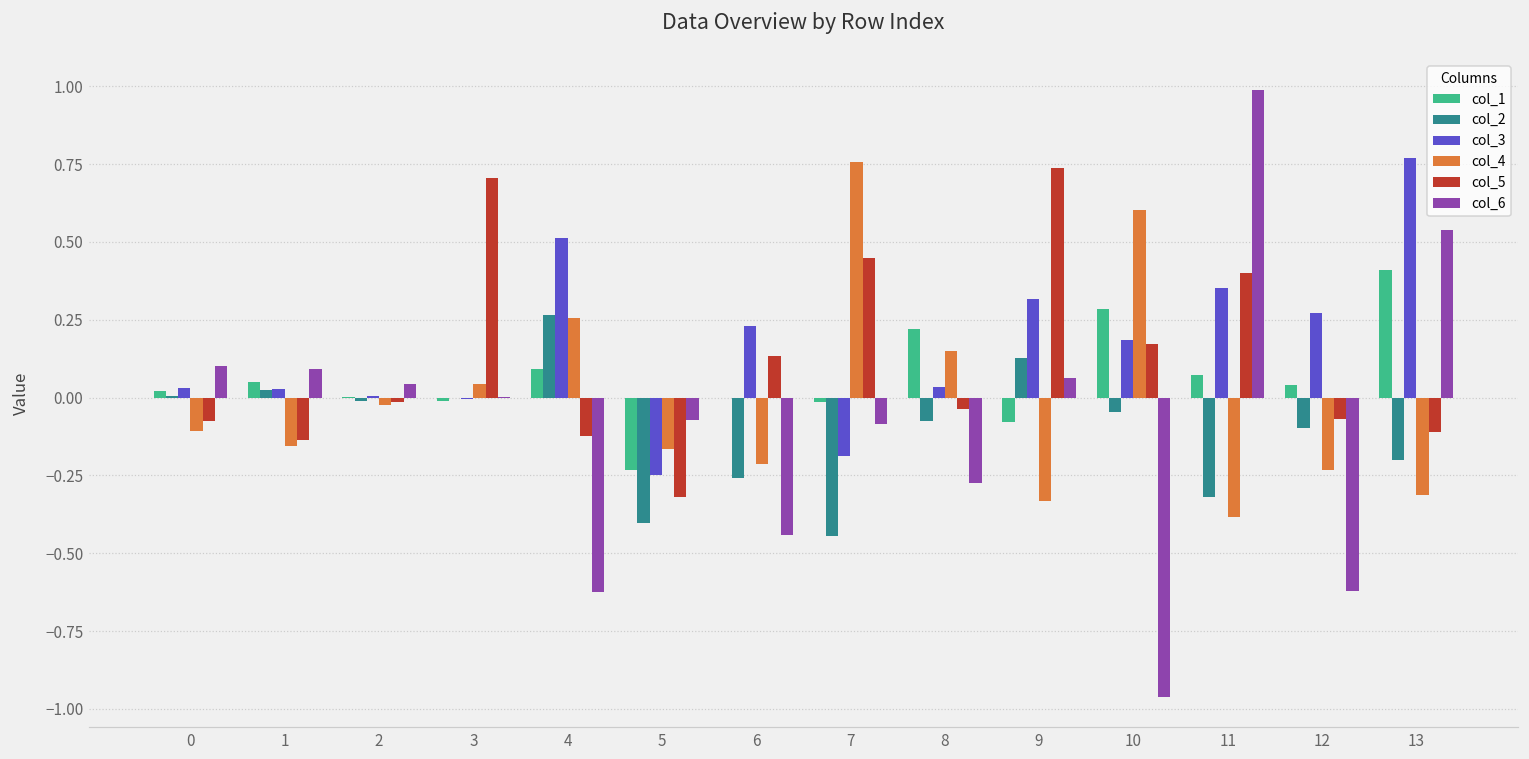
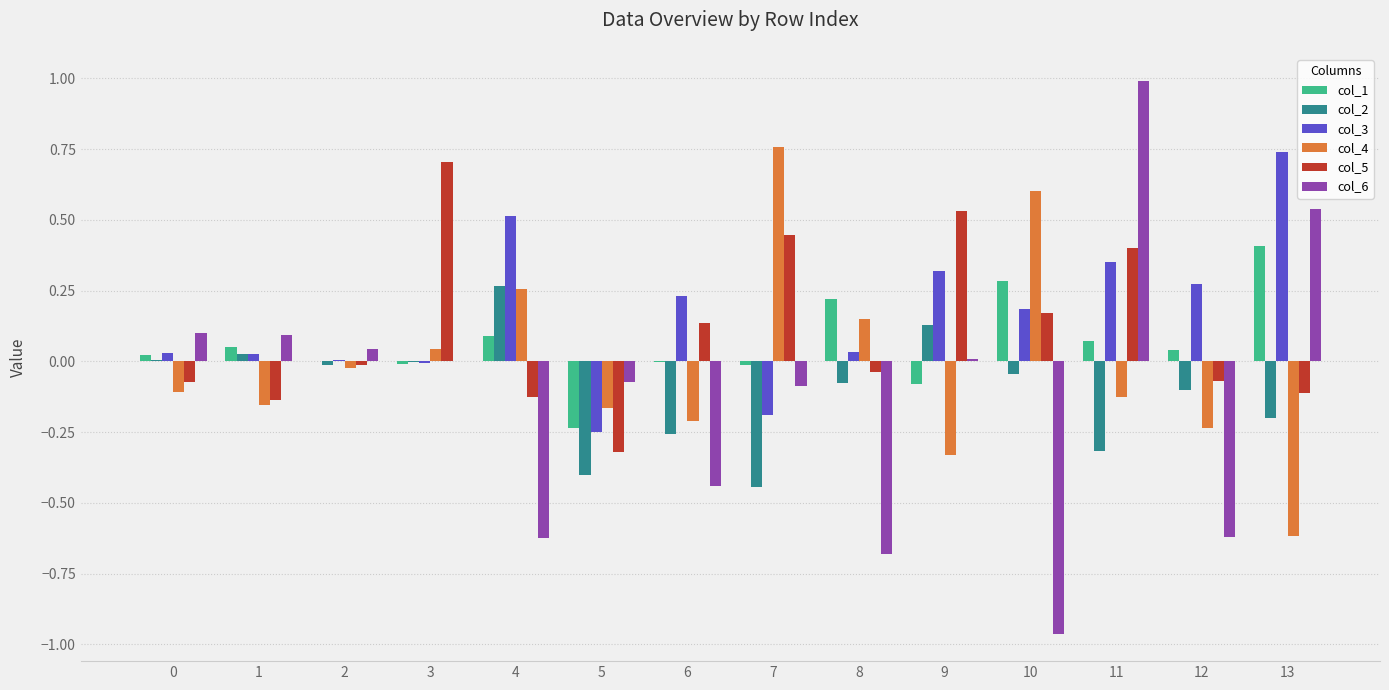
col_6, 8: -0.27 -> -0.68
col_5, 9: 0.74 -> 0.53
col_6, 9: 0.06 -> 0.01
col_4, 11: -0.39 -> -0.13
col_3, 13: 0.77 -> 0.74
col_4, 13: -0.31 -> -0.62
